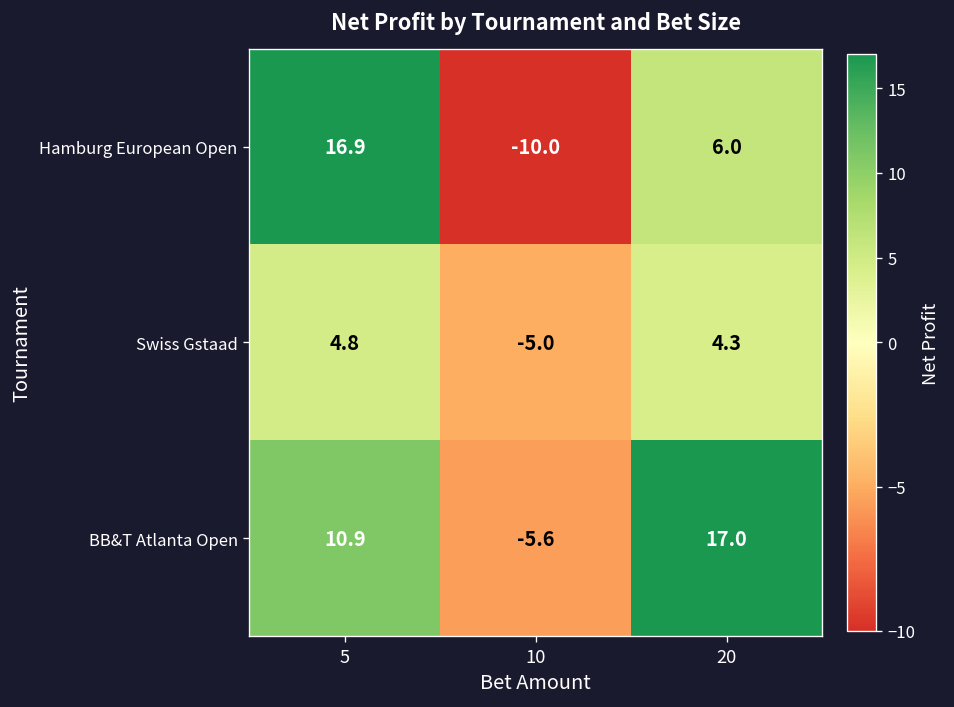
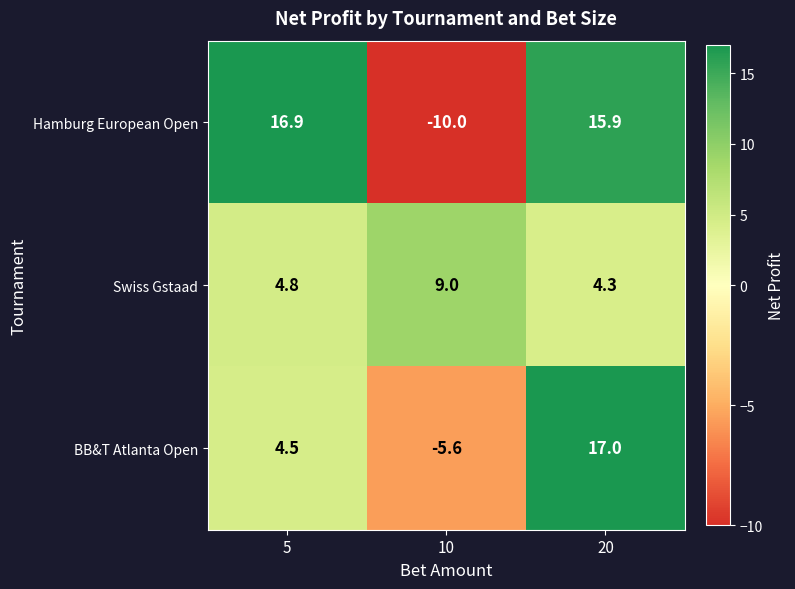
Hamburg European Open, 20: 6.0 -> 15.9
Swiss Gstaad, 10: -5.0 -> 9.0
BB&T Atlanta Open, 5: 10.9 -> 4.5
